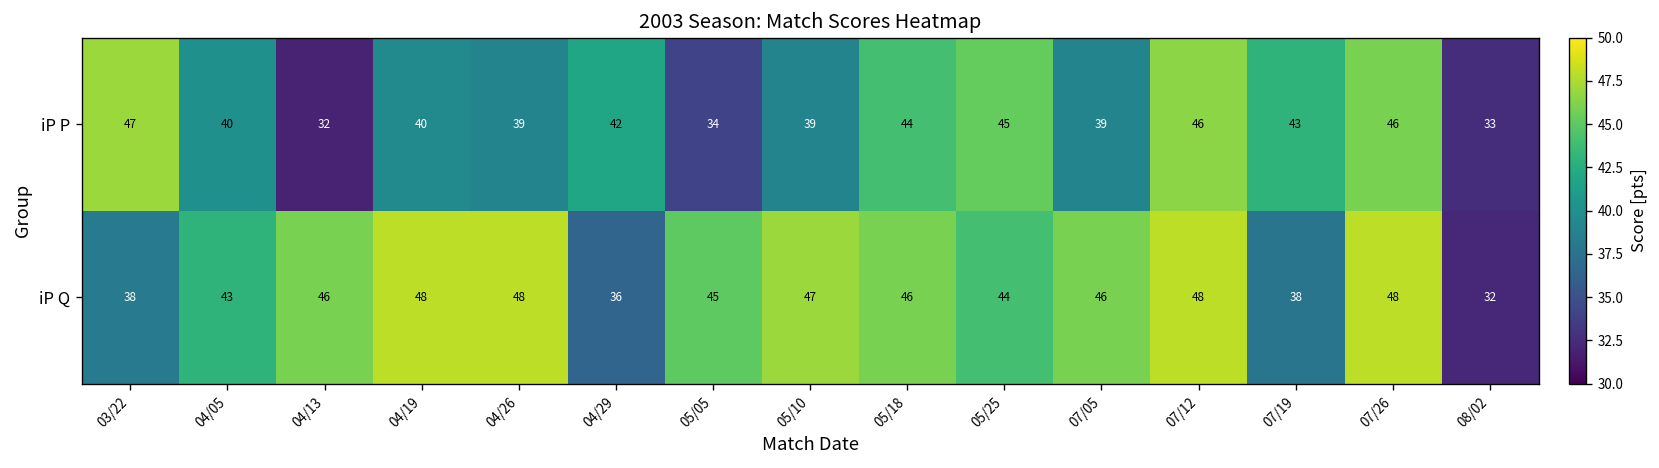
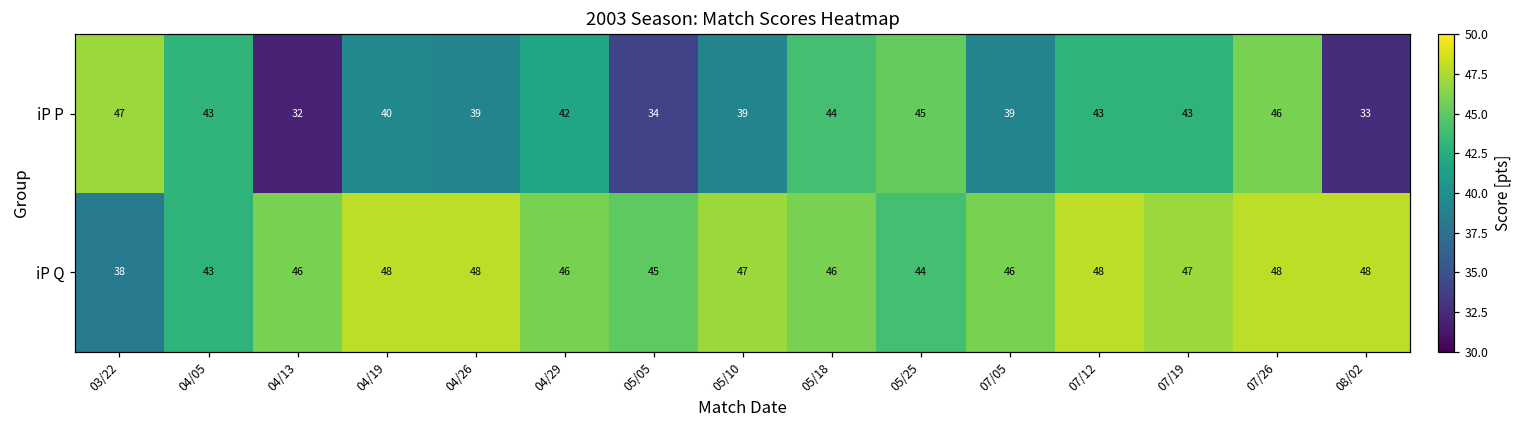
iP P, 04/05: 40 -> 43
iP P, 07/12: 46 -> 43
iP Q, 04/29: 36 -> 46
iP Q, 07/19: 38 -> 47
iP Q, 08/02: 32 -> 48
